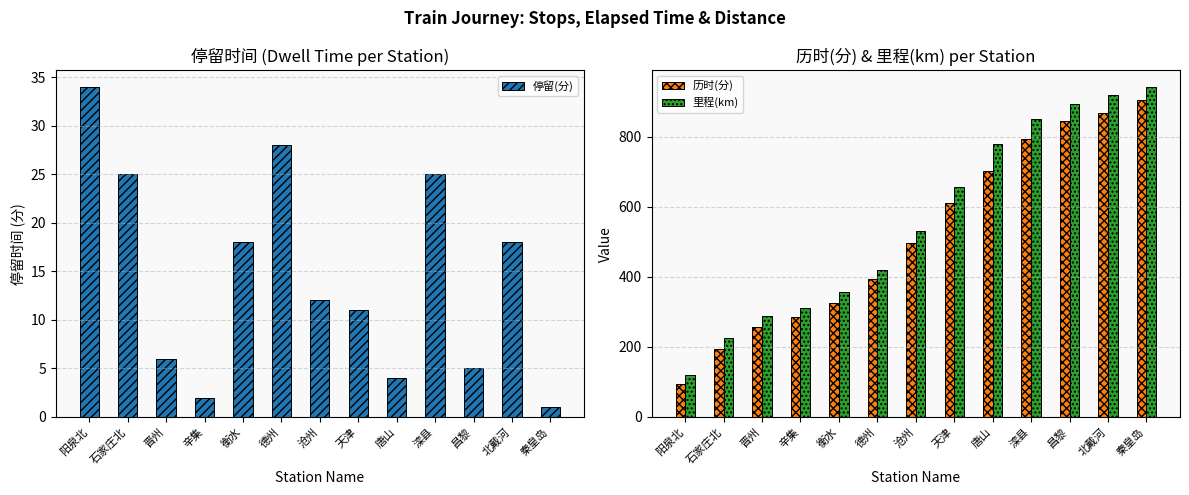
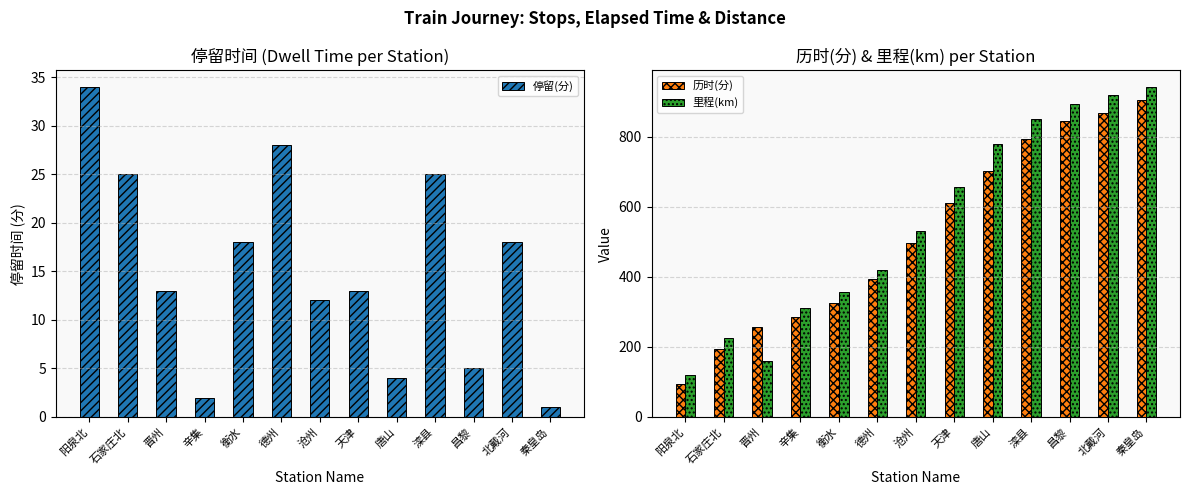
停留时间 (Dwell Time per Station), 晋州: 6 -> 13
停留时间 (Dwell Time per Station), 天津: 11 -> 13
历时(分) & 里程(km) per Station, 里程(km), 晋州: 290 -> 160
